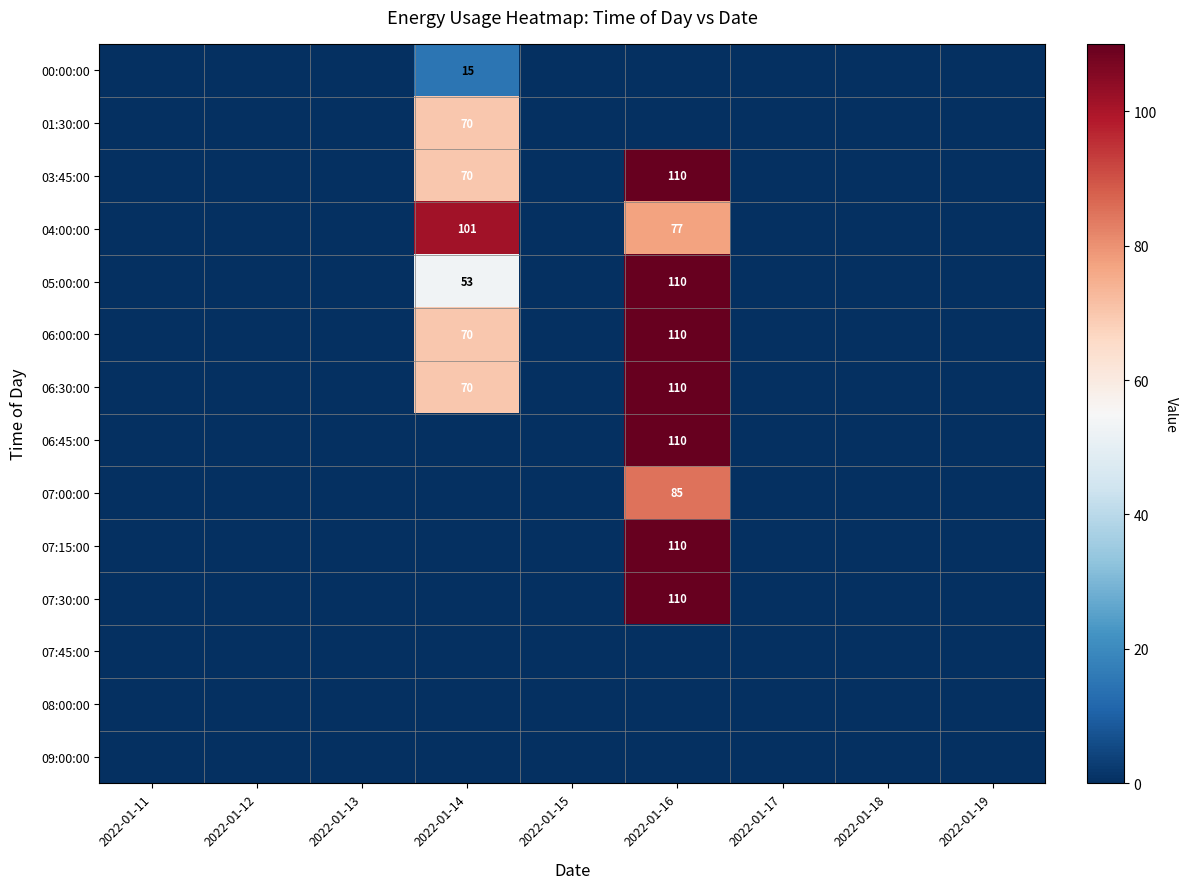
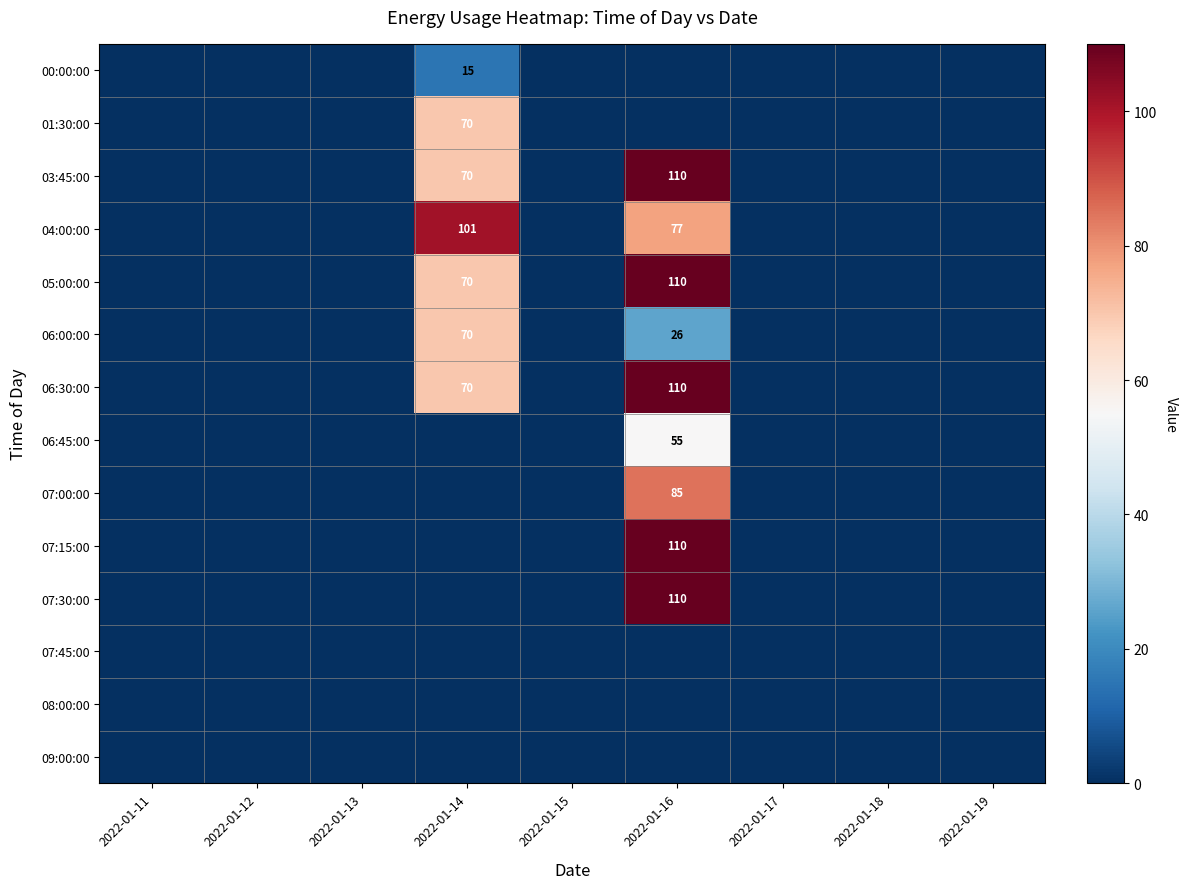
05:00:00, 2022-01-14: 53 -> 70
06:00:00, 2022-01-16: 110 -> 26
06:45:00, 2022-01-16: 110 -> 55
